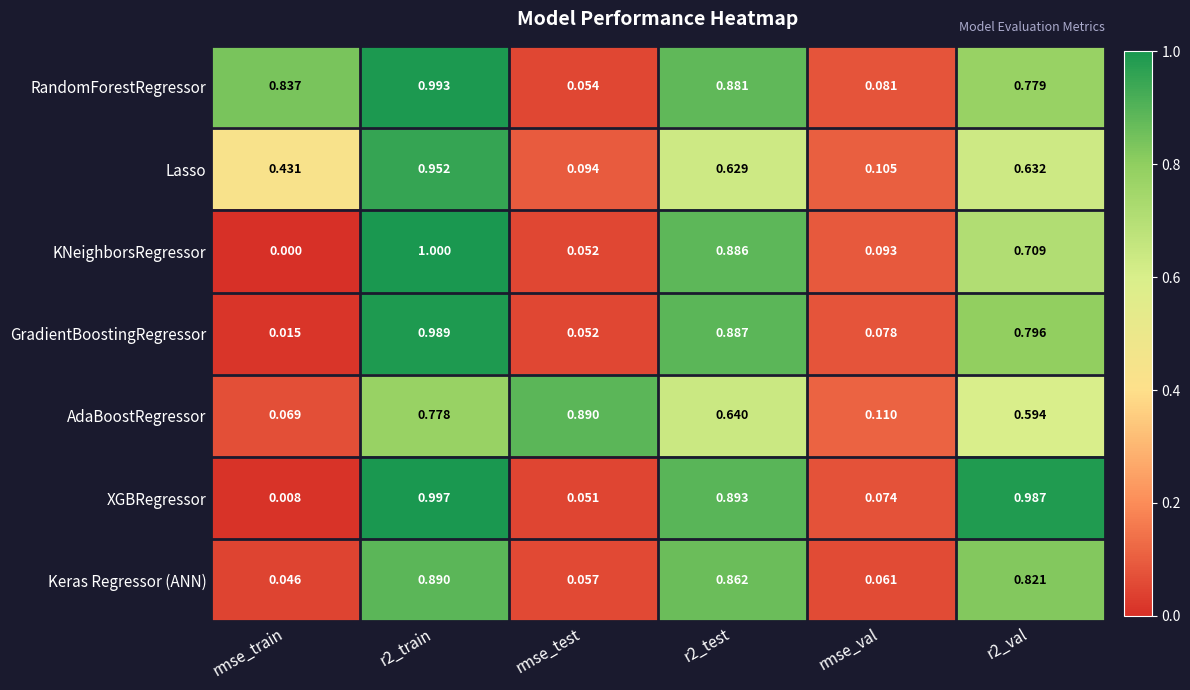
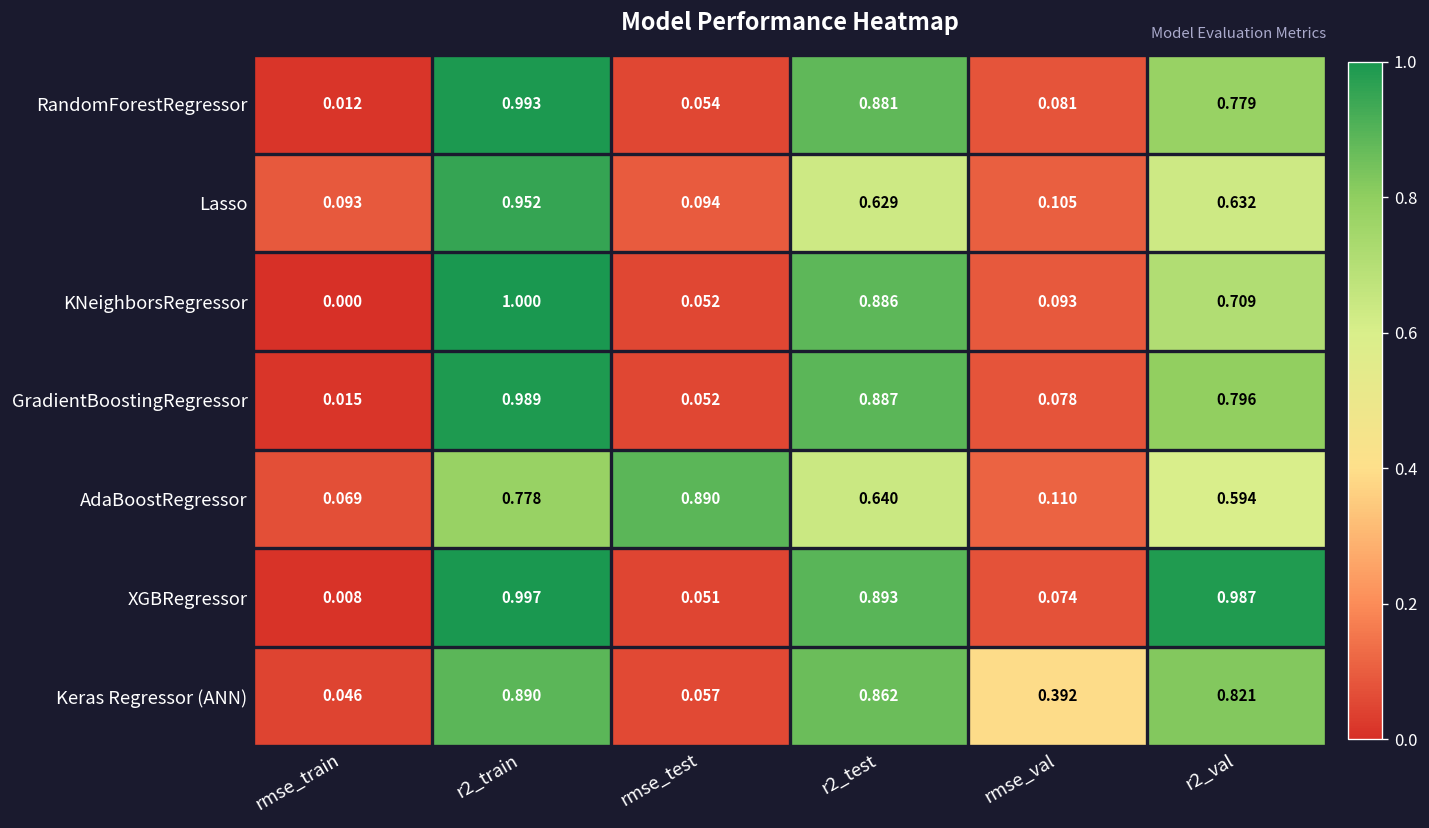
RandomForestRegressor, rmse_train: 0.837 -> 0.012
Lasso, rmse_train: 0.431 -> 0.093
Keras Regressor (ANN), rmse_val: 0.061 -> 0.392
